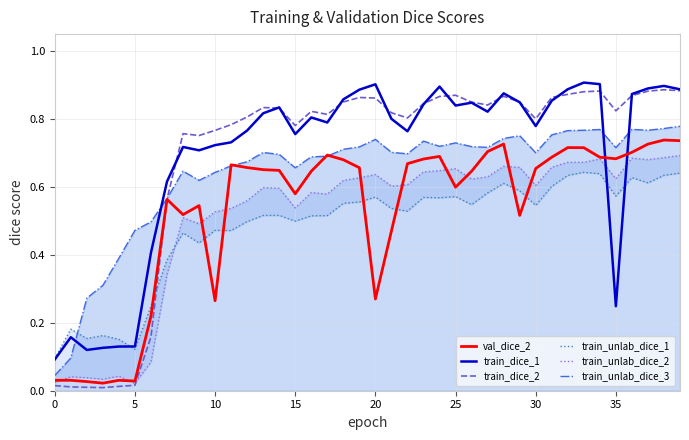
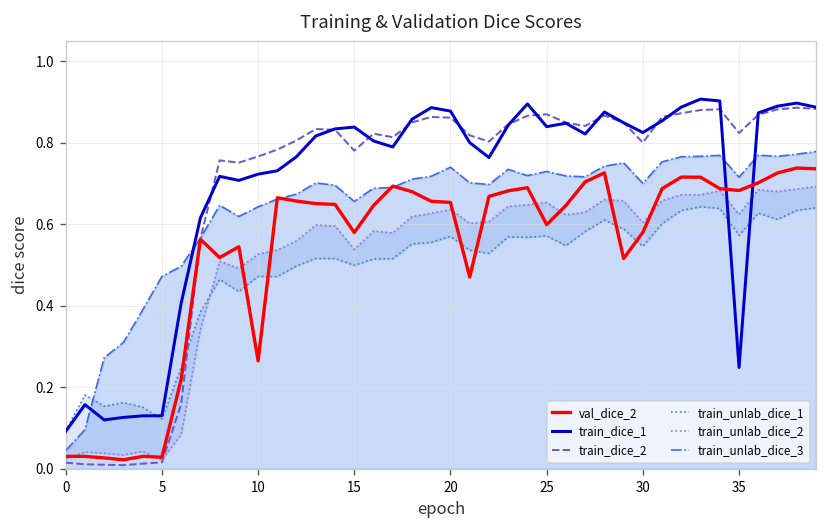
train_dice_1, 15: 0.76 -> 0.84
val_dice_2, 20: 0.27 -> 0.65
train_dice_1, 20: 0.90 -> 0.88
val_dice_2, 30: 0.65 -> 0.58
train_dice_1, 30: 0.78 -> 0.83
